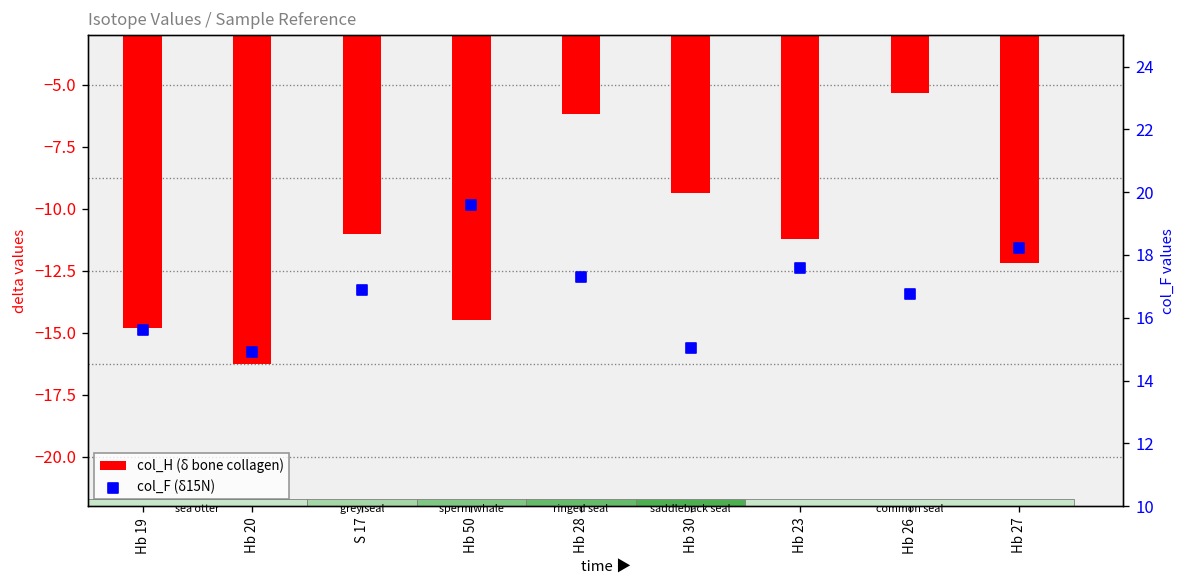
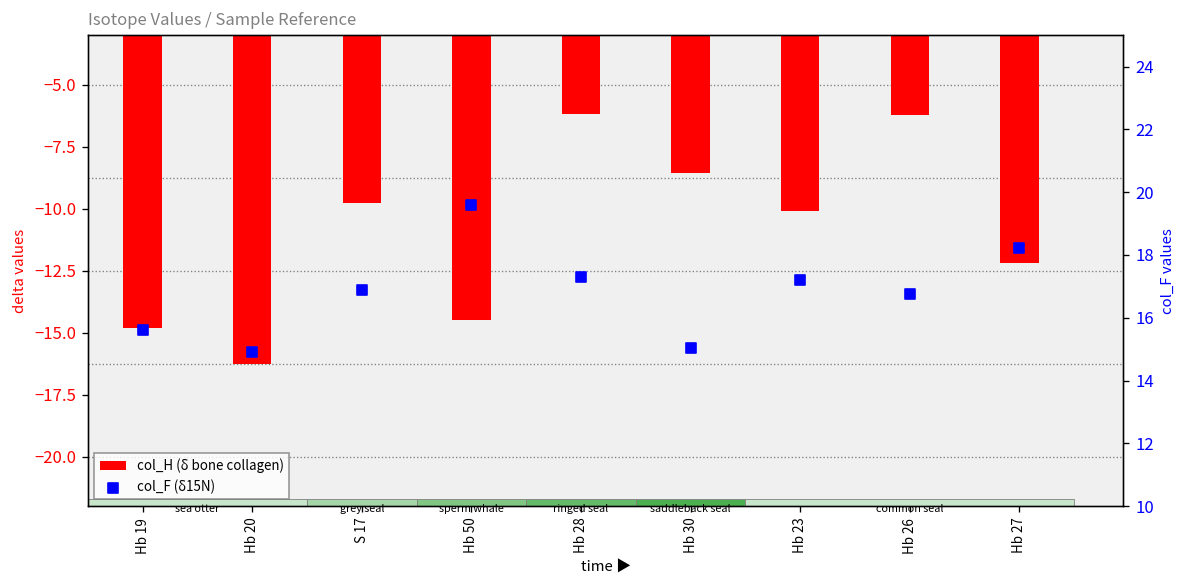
col_H (δ bone collagen), S 17: -11.0 -> -9.8
col_H (δ bone collagen), Hb 30: -9.4 -> -8.6
col_H (δ bone collagen), Hb 23: -11.2 -> -10.1
col_H (δ bone collagen), Hb 26: -5.3 -> -6.2
col_F (δ15N), Hb 23: 17.6 -> 17.2
